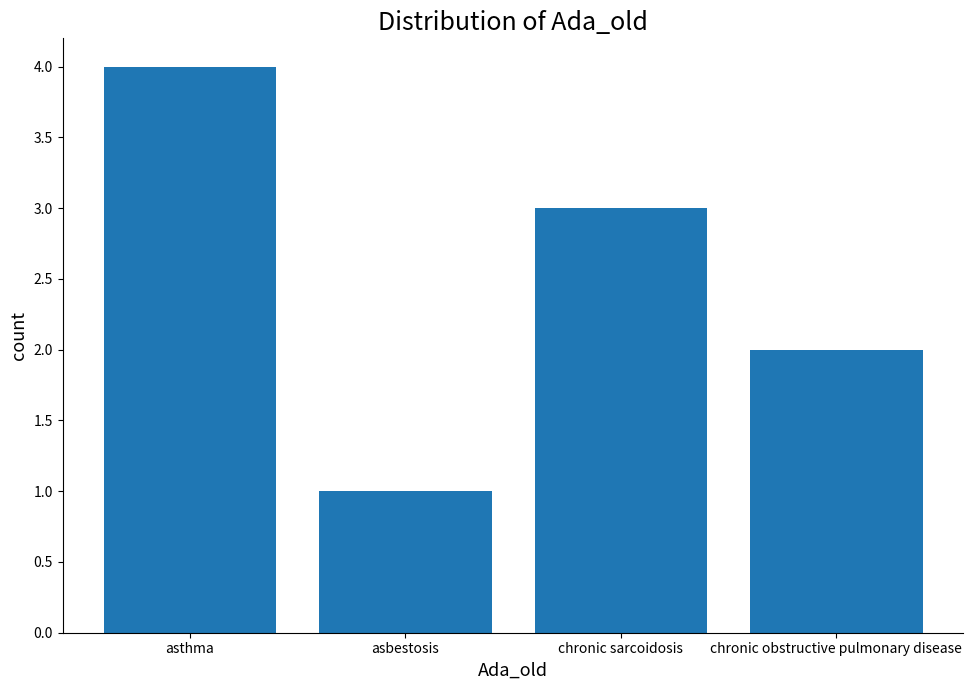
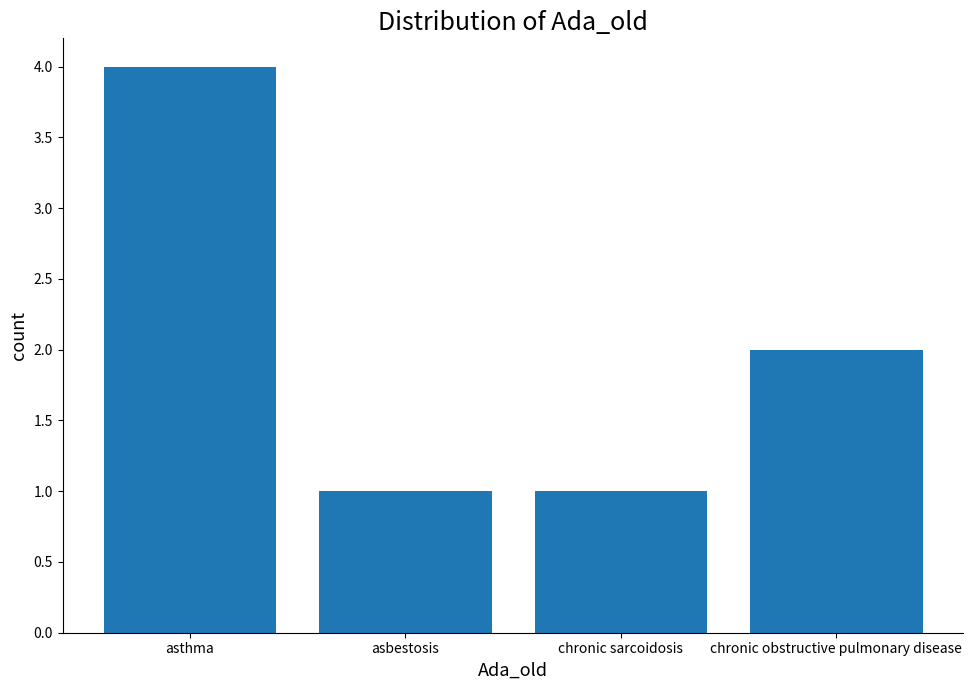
chronic sarcoidosis: 3 -> 1
